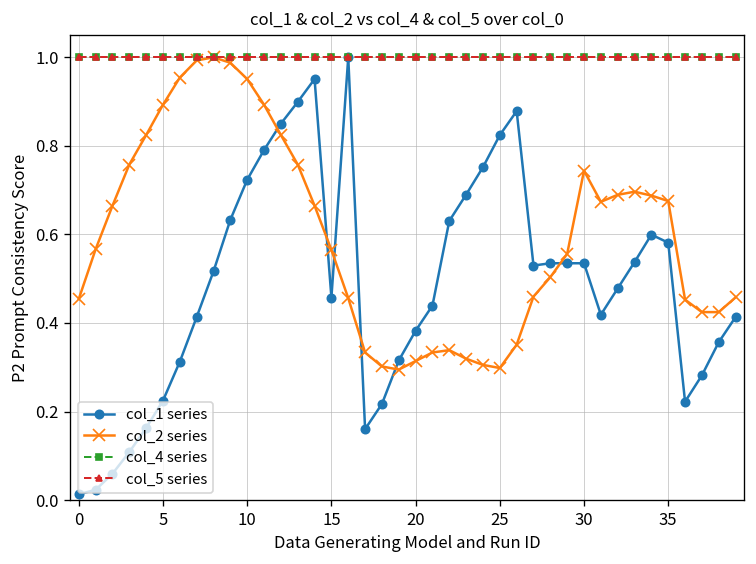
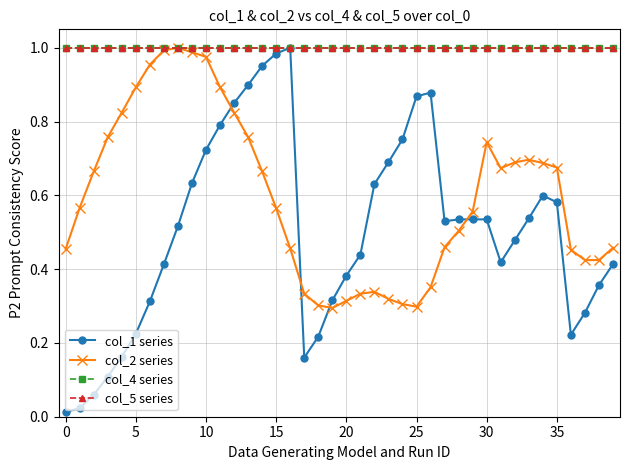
col_2 series, 10: 0.95 -> 0.98
col_1 series, 15: 0.46 -> 0.98
col_1 series, 25: 0.82 -> 0.87
